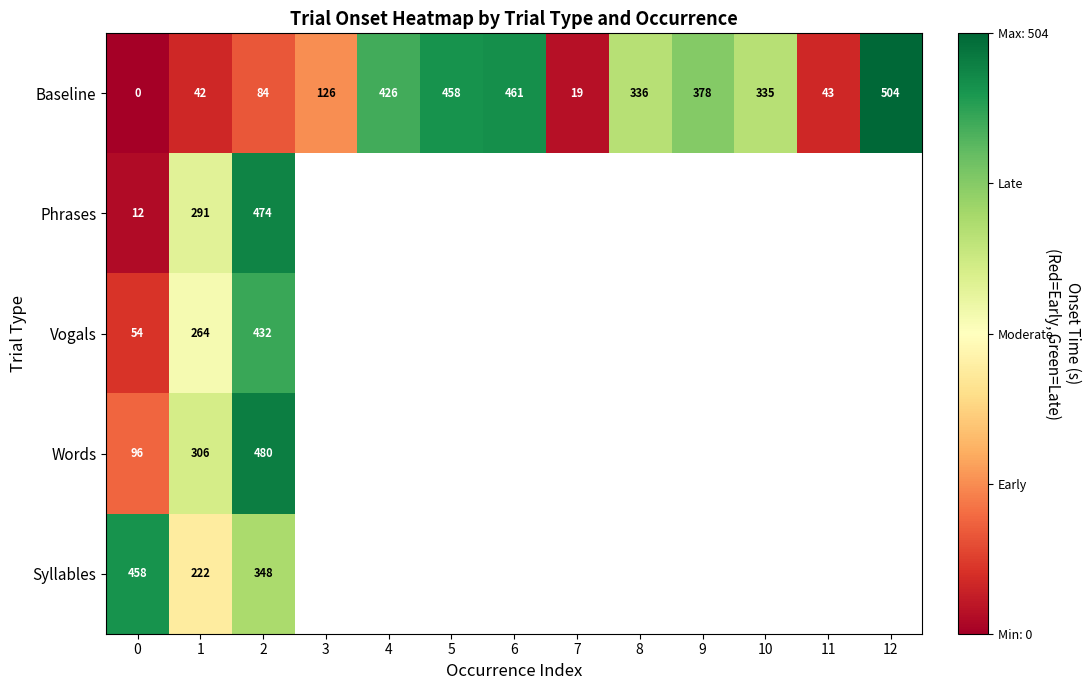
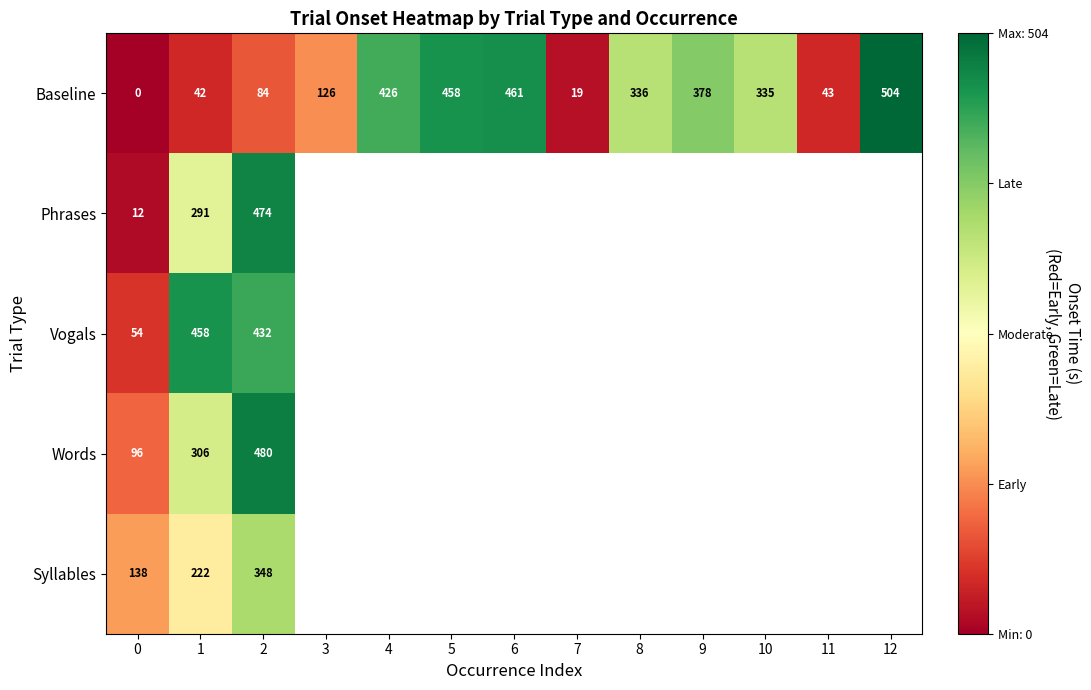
Vogals, 1: 264 -> 458
Syllables, 0: 458 -> 138
